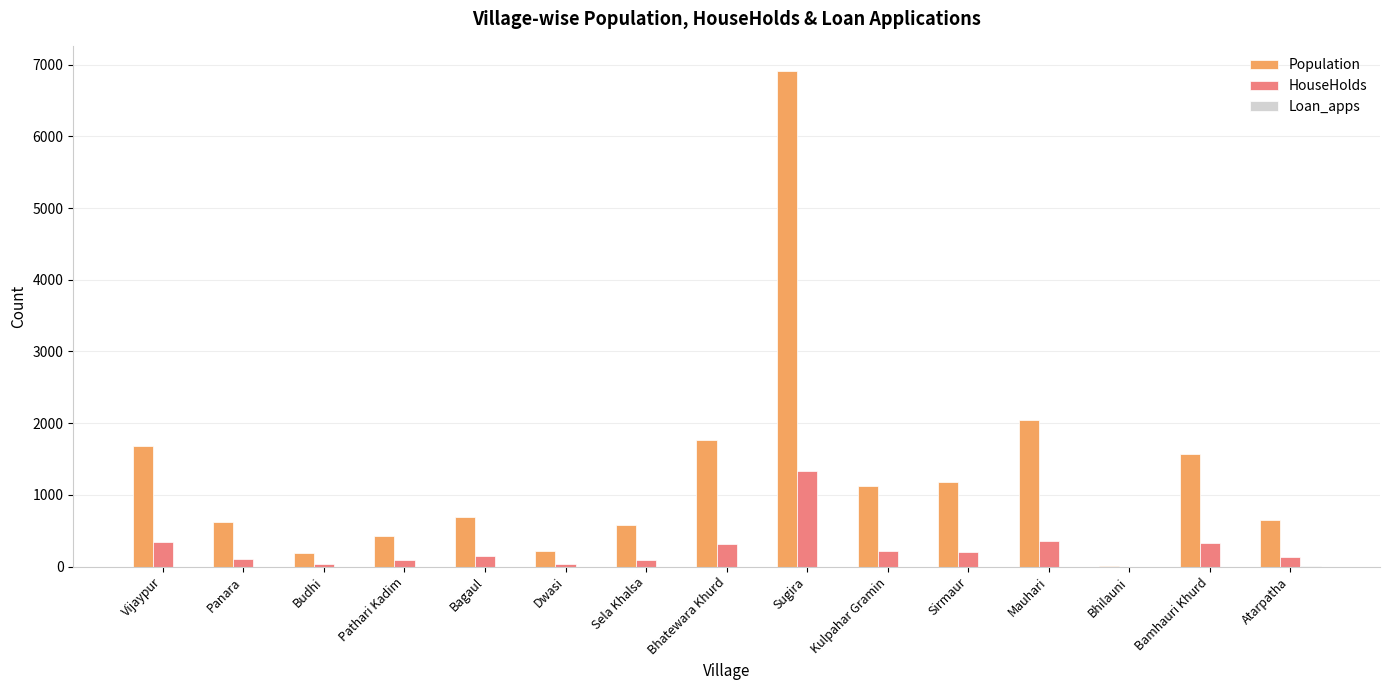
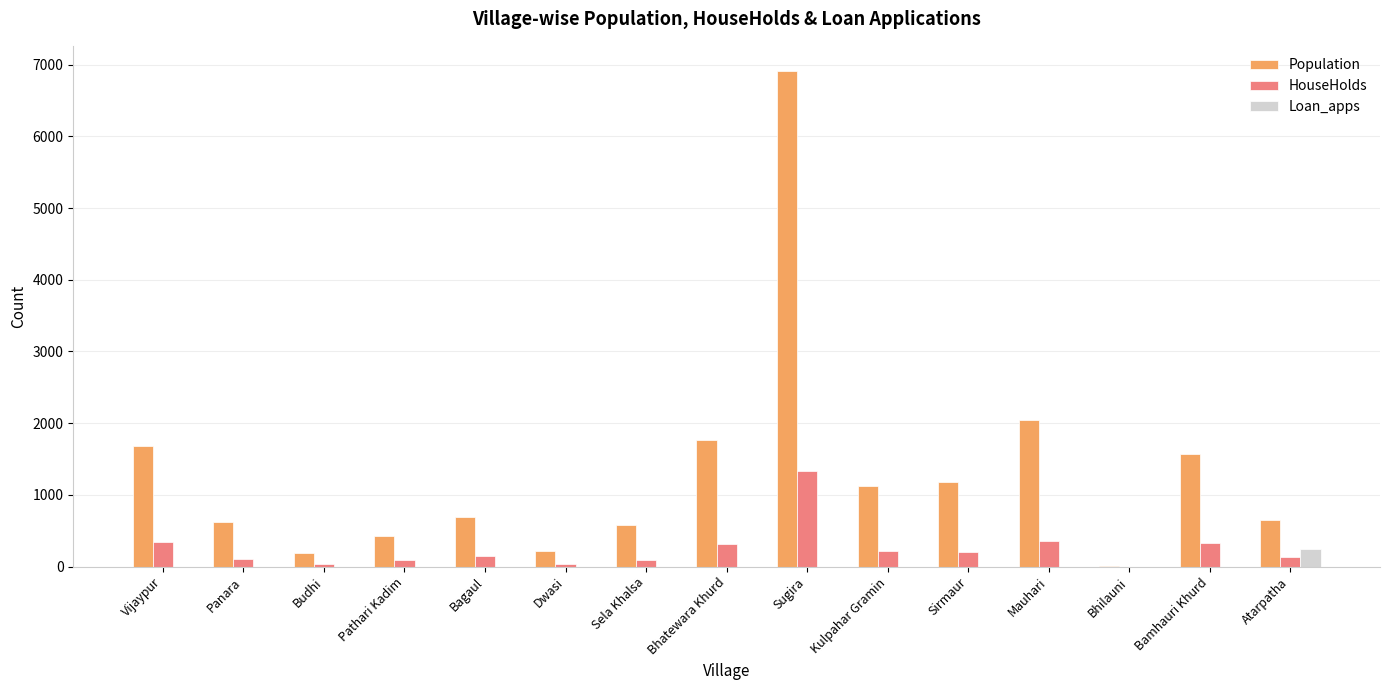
Loan_apps, Atarpatha: 0 -> 200
